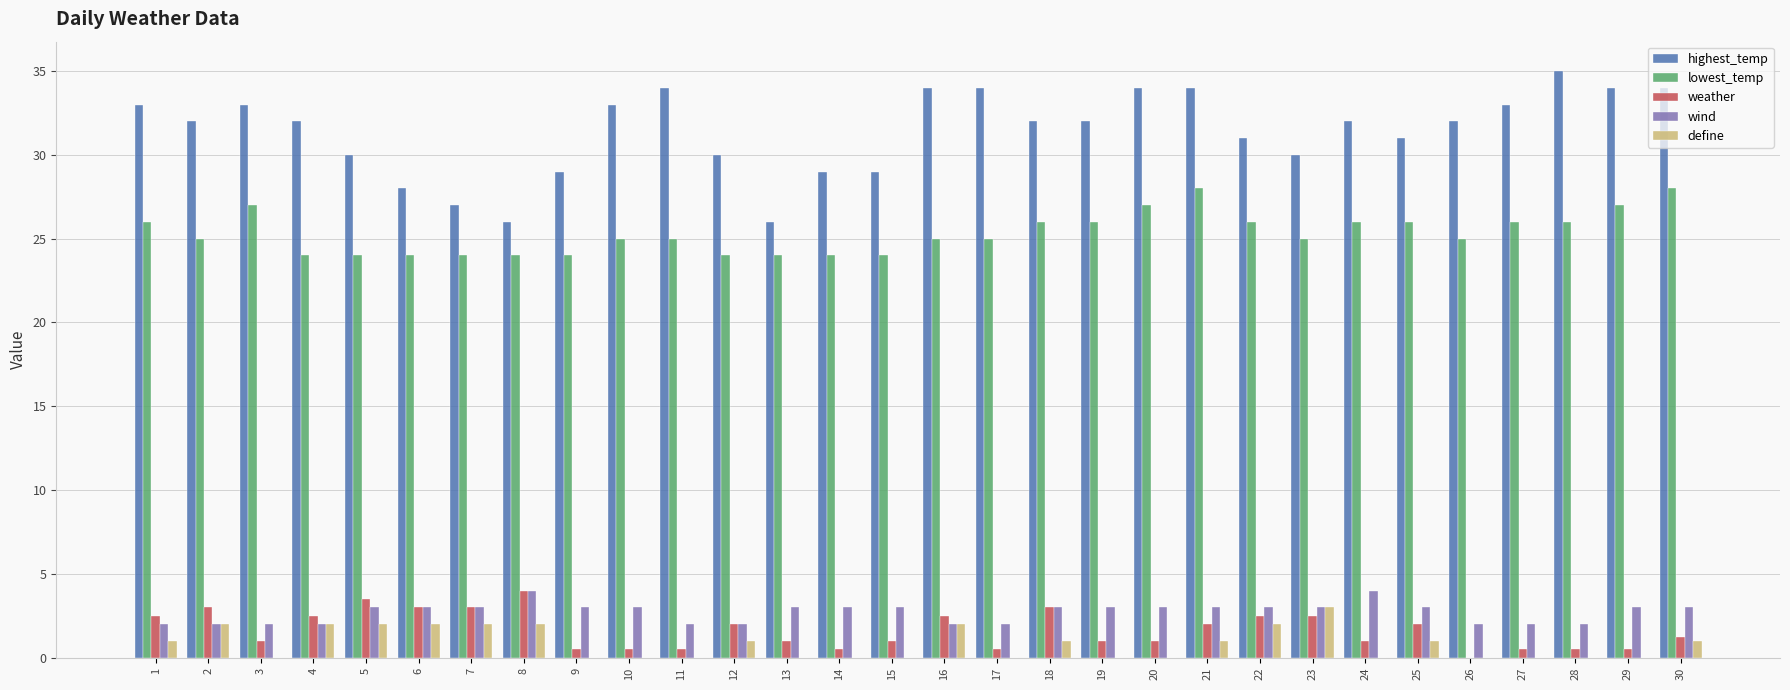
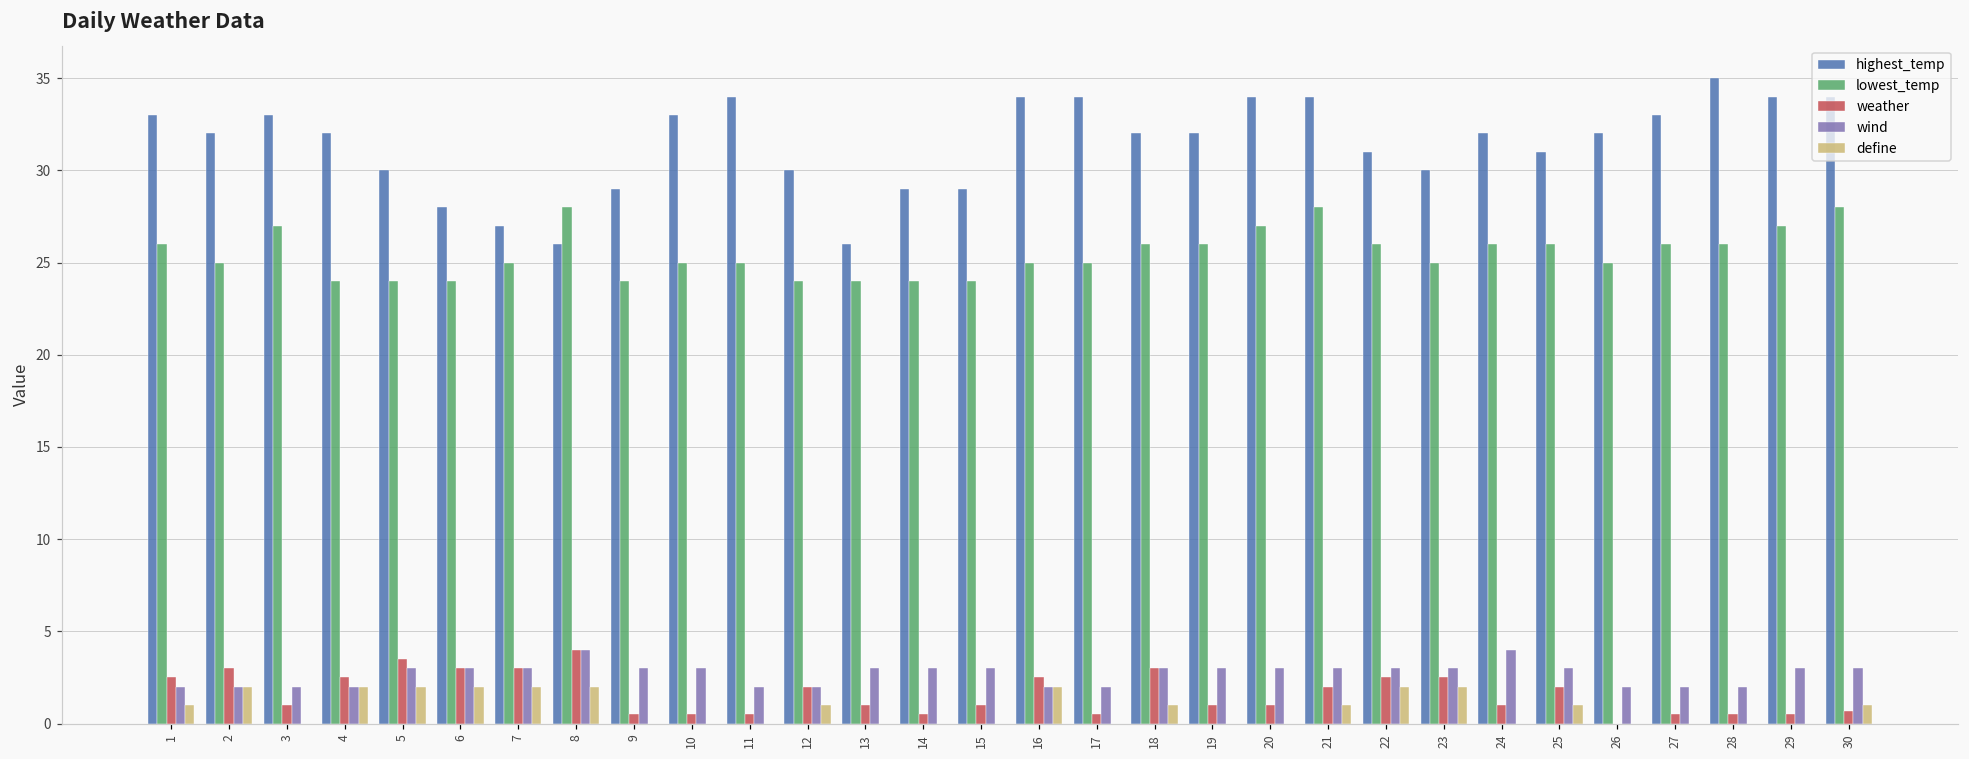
lowest_temp, 7: 24 -> 25
lowest_temp, 8: 24 -> 28
define, 23: 3 -> 2
weather, 30: 1.3 -> 0.7
